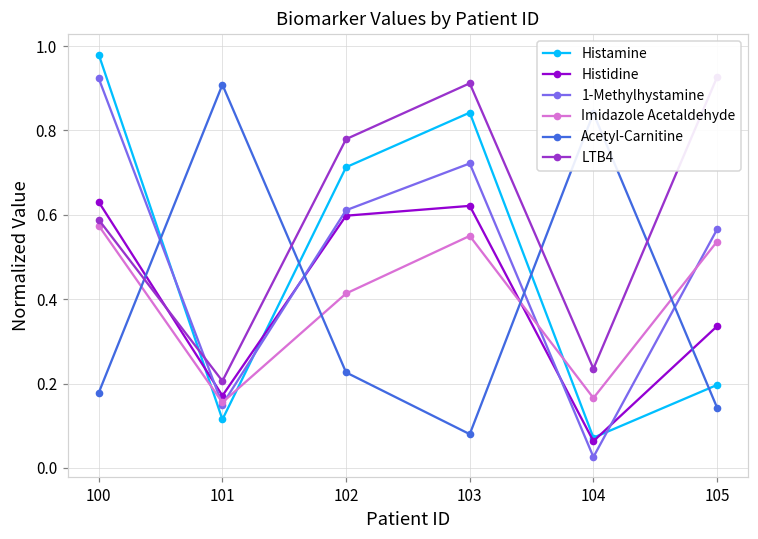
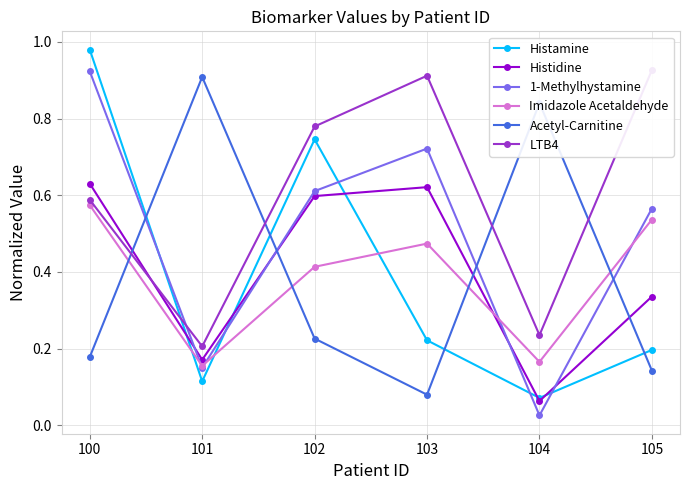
Histamine, 102: 0.71 -> 0.75
Histamine, 103: 0.84 -> 0.22
Imidazole Acetaldehyde, 103: 0.55 -> 0.47
